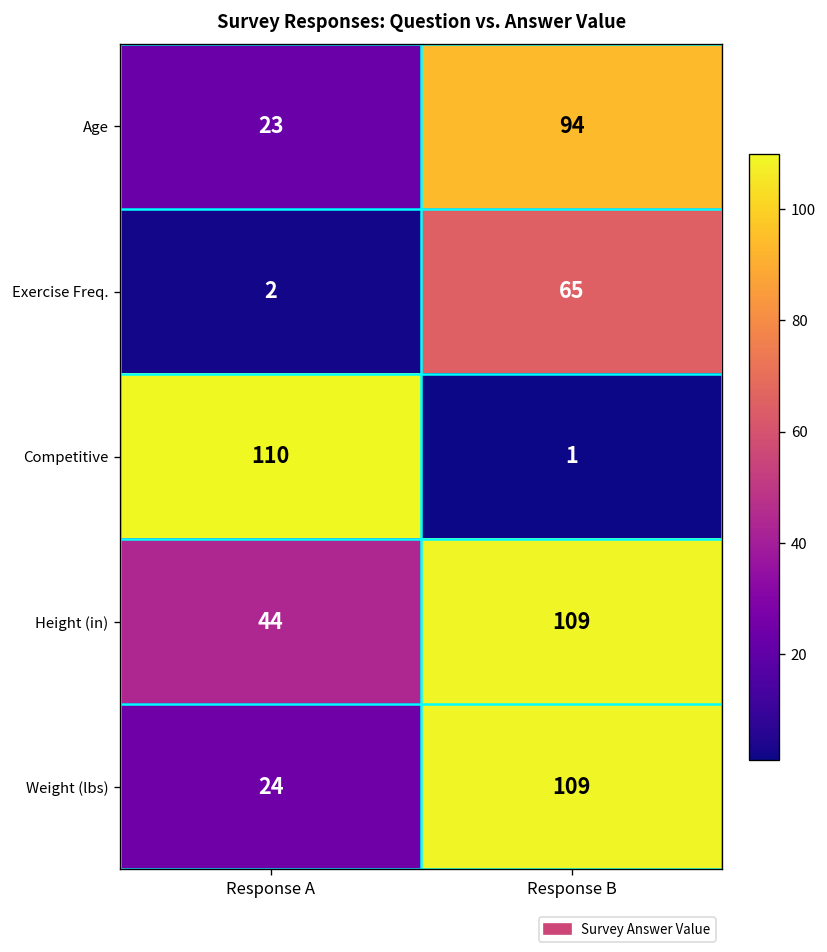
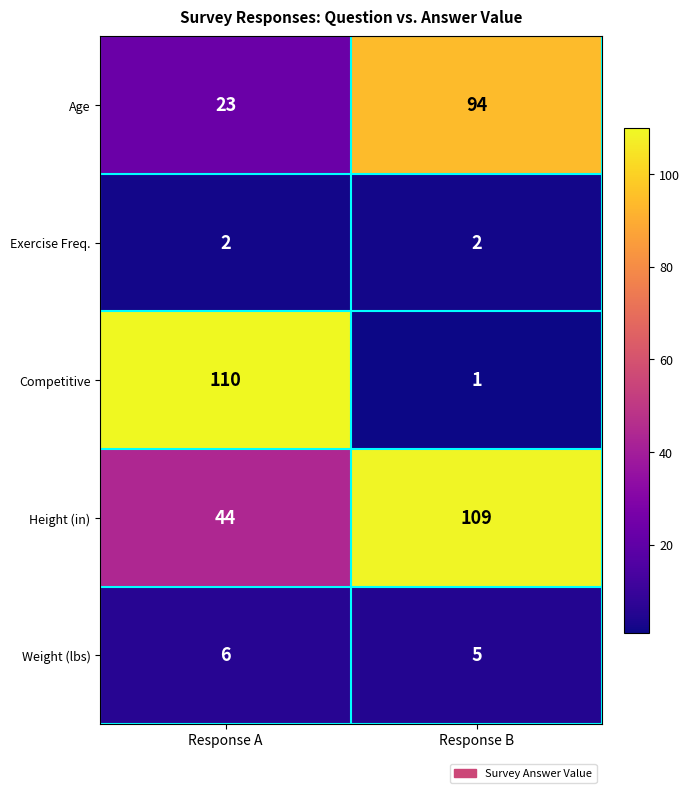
Exercise Freq., Response B: 65 -> 2
Weight (lbs), Response A: 24 -> 6
Weight (lbs), Response B: 109 -> 5
